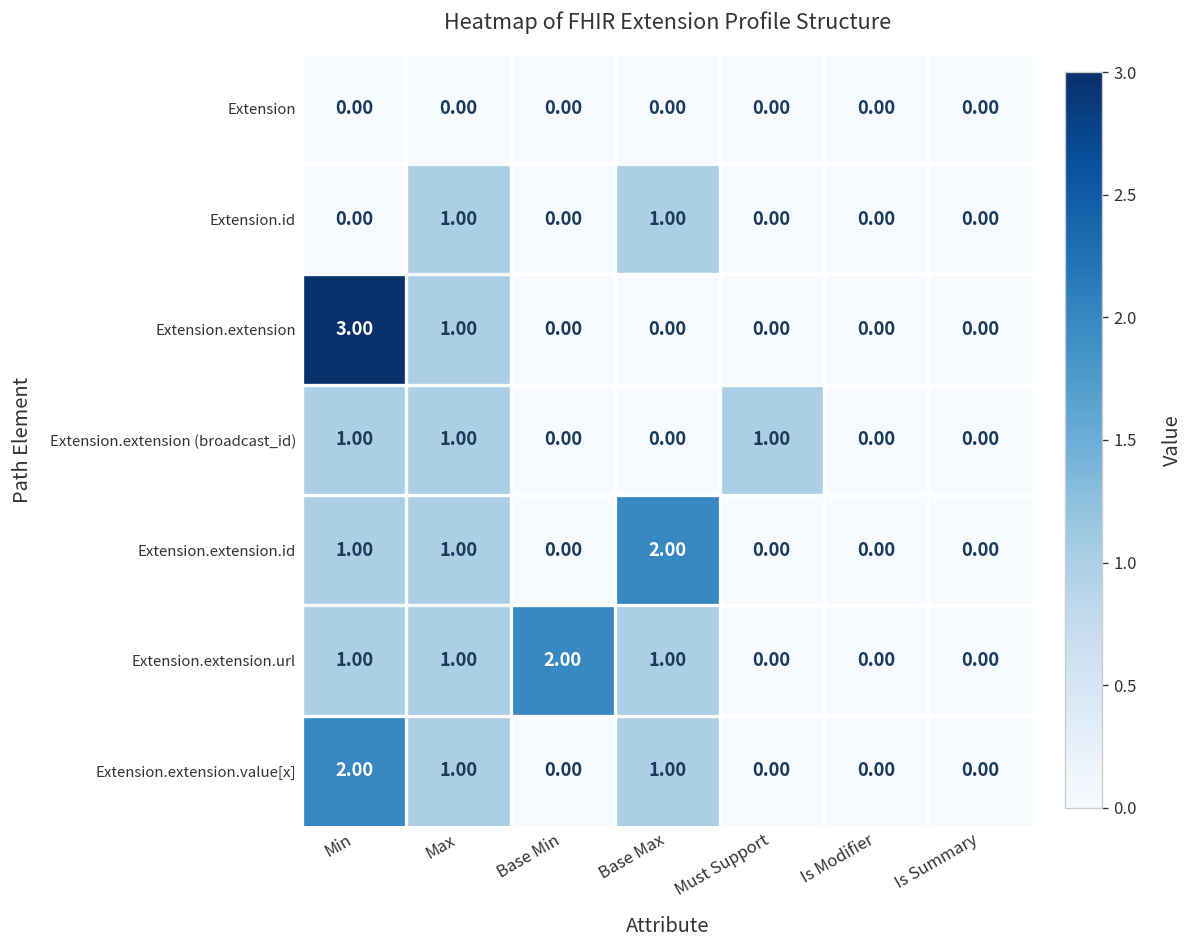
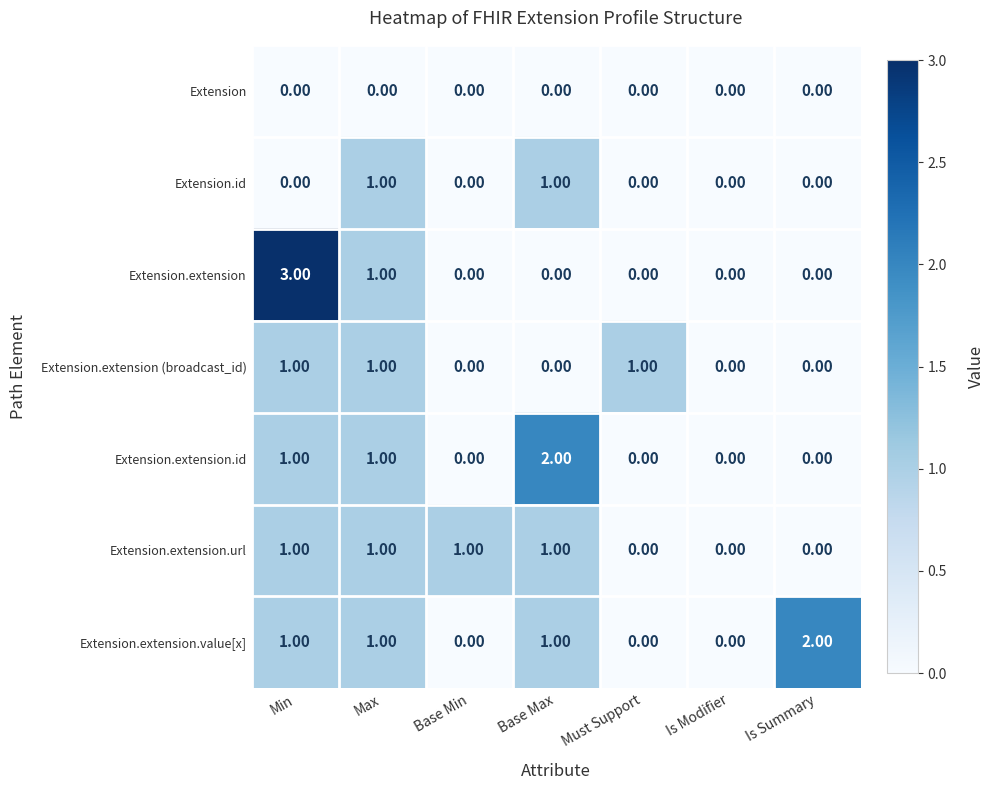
Extension.extension.url, Base Min: 2.00 -> 1.00
Extension.extension.value[x], Min: 2.00 -> 1.00
Extension.extension.value[x], Is Summary: 0.00 -> 2.00
